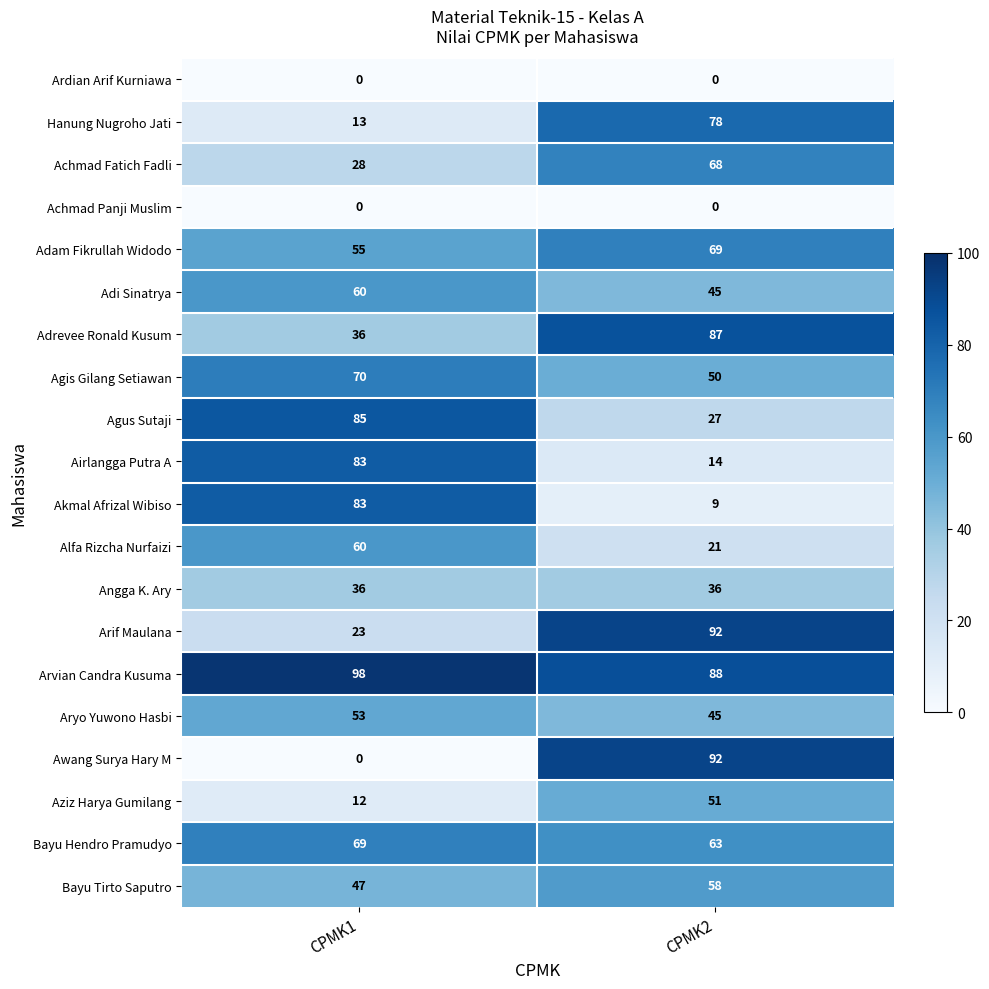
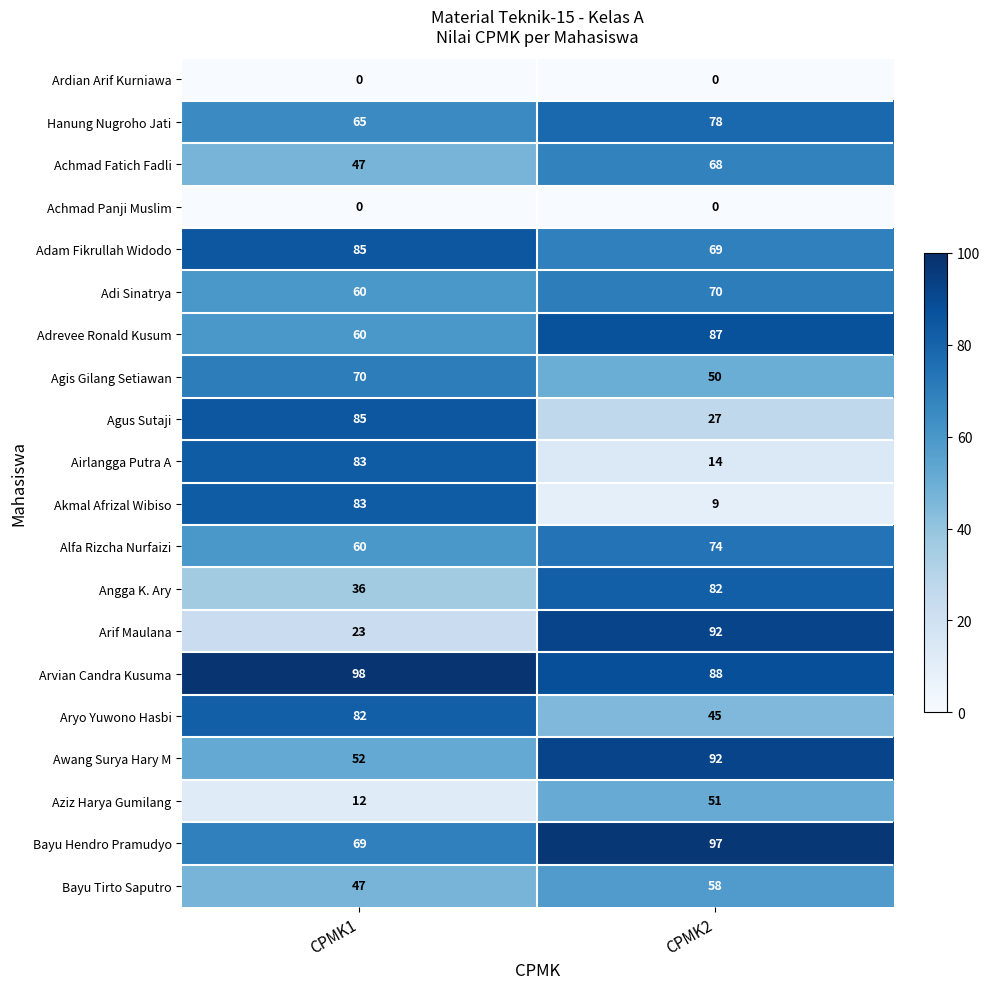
Hanung Nugroho Jati, CPMK1: 13 -> 65
Achmad Fatich Fadli, CPMK1: 28 -> 47
Adam Fikrullah Widodo, CPMK1: 55 -> 85
Adi Sinatrya, CPMK2: 45 -> 70
Adrevee Ronald Kusum, CPMK1: 36 -> 60
Alfa Rizcha Nurfaizi, CPMK2: 21 -> 74
Angga K. Ary, CPMK2: 36 -> 82
Aryo Yuwono Hasbi, CPMK1: 53 -> 82
Awang Surya Hary M, CPMK1: 0 -> 52
Bayu Hendro Pramudyo, CPMK2: 63 -> 97
